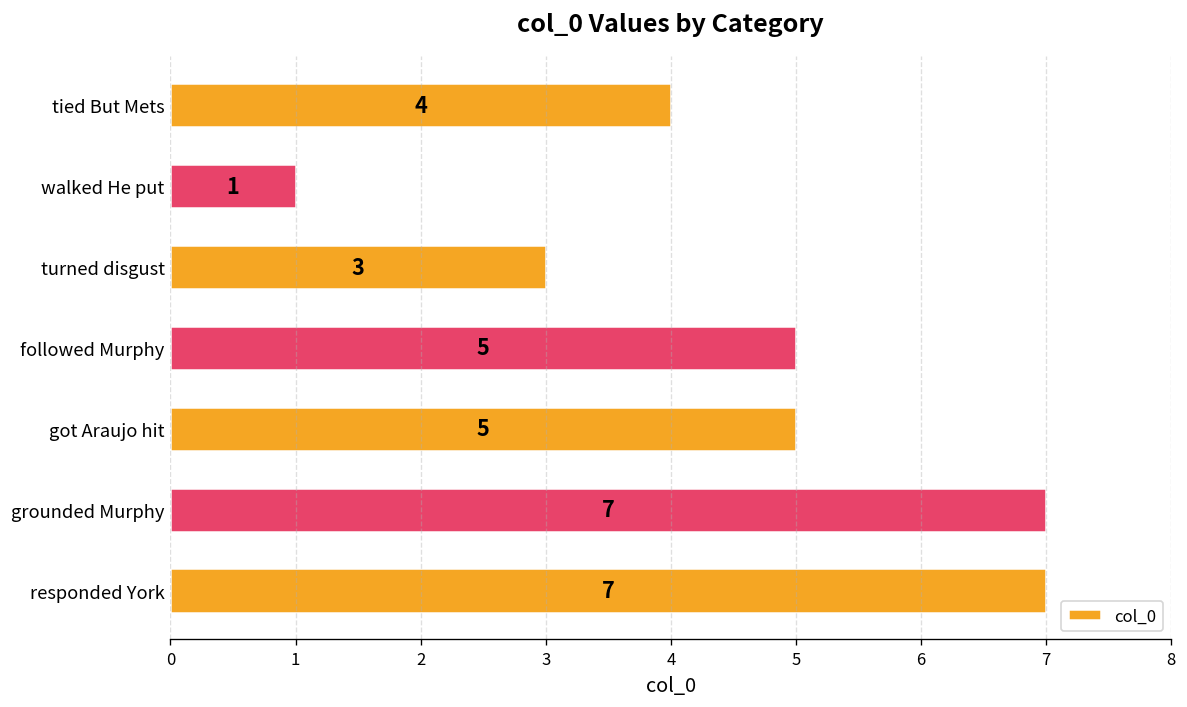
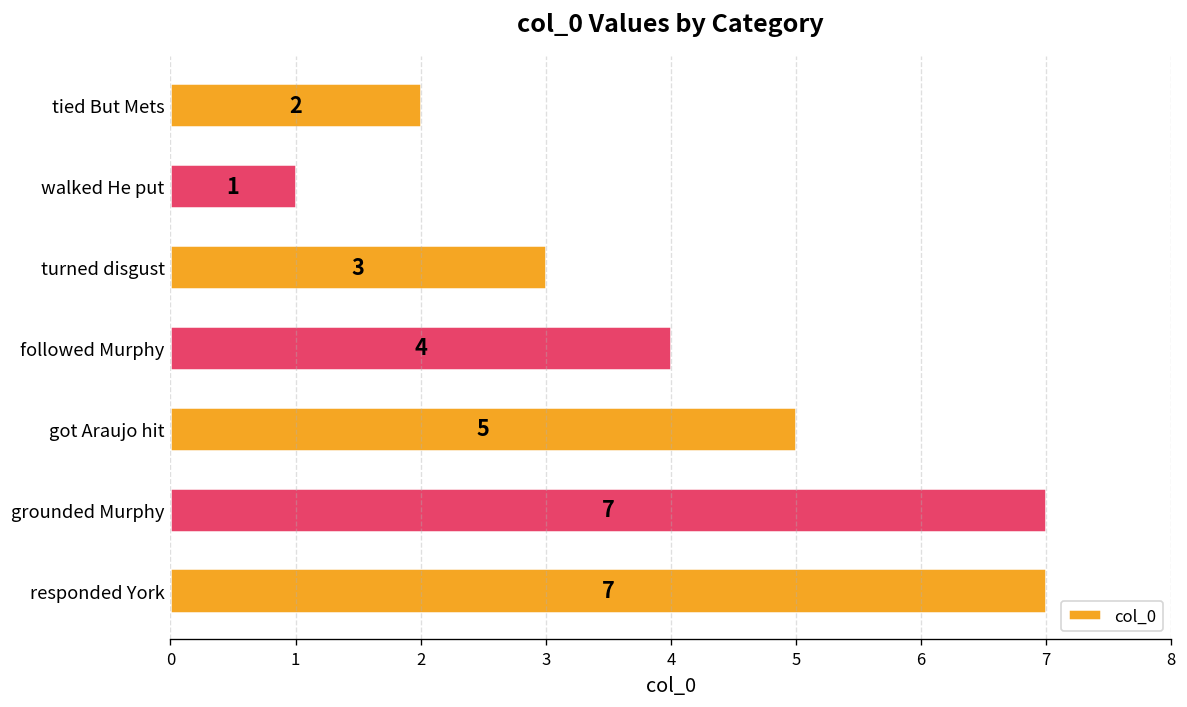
tied But Mets: 4 -> 2
followed Murphy: 5 -> 4
